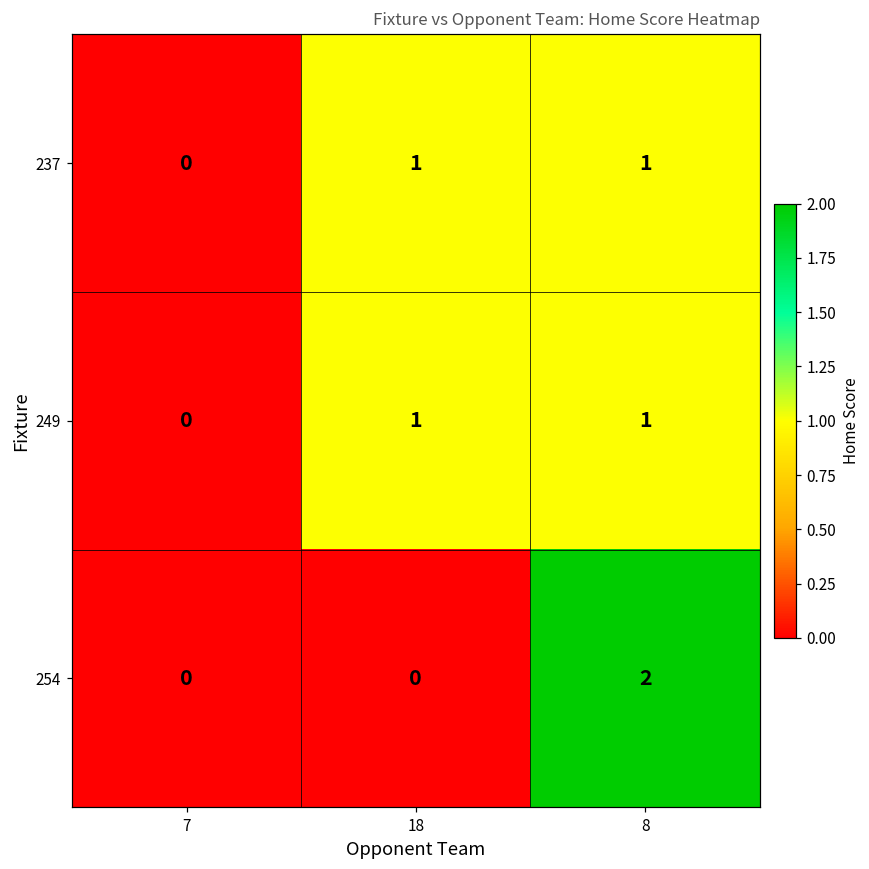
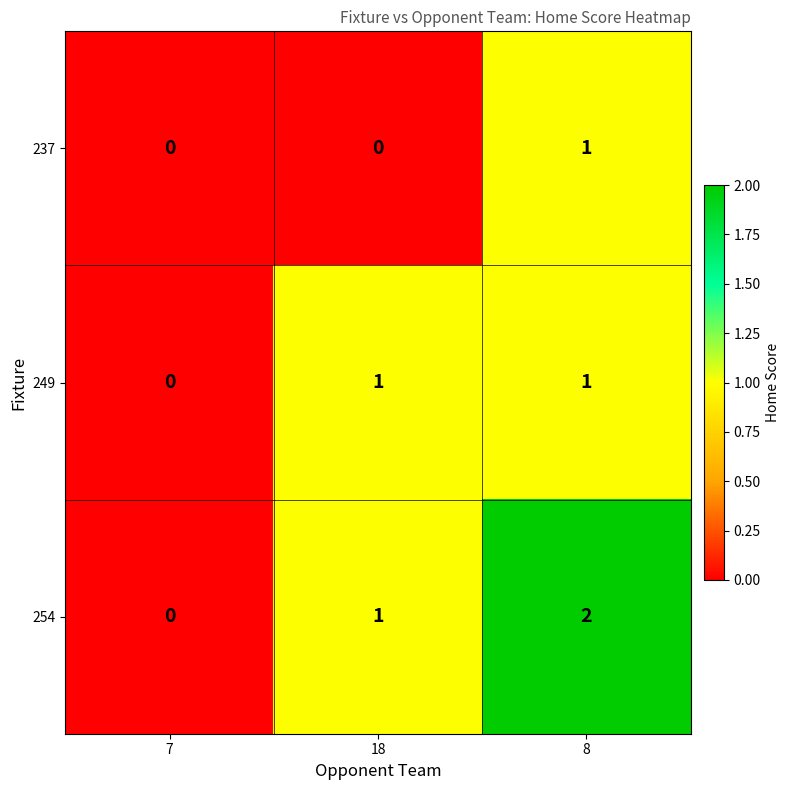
237, 18: 1 -> 0
254, 18: 0 -> 1
